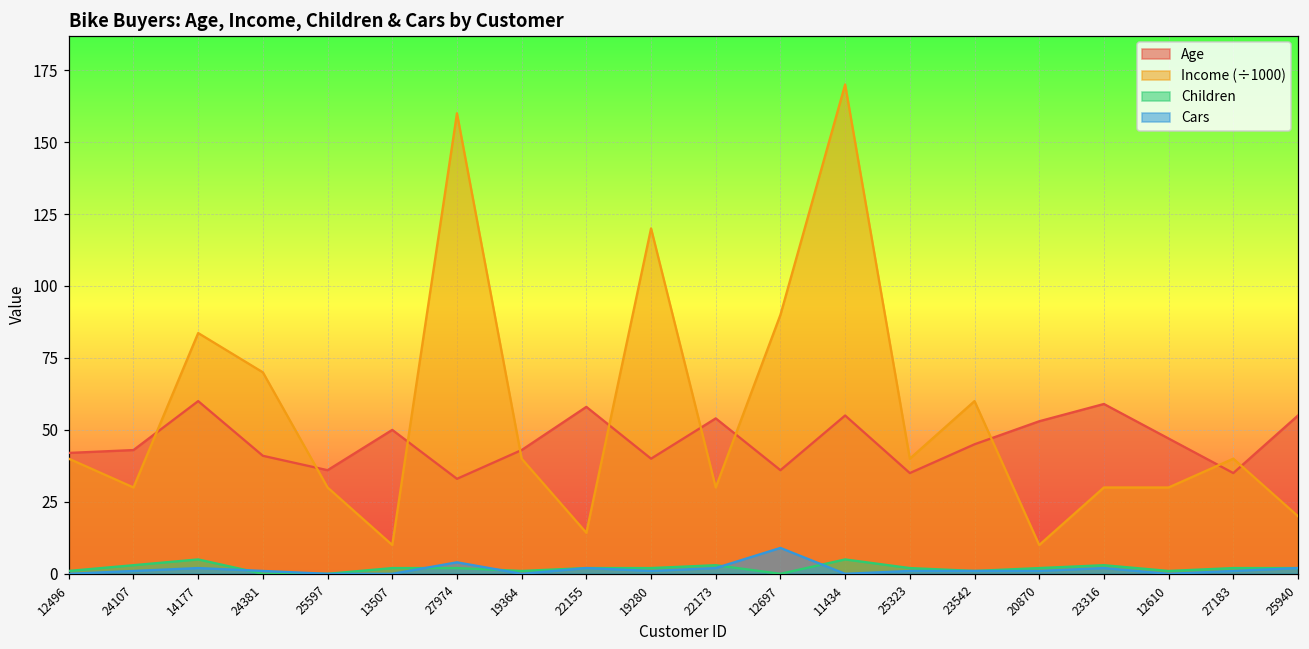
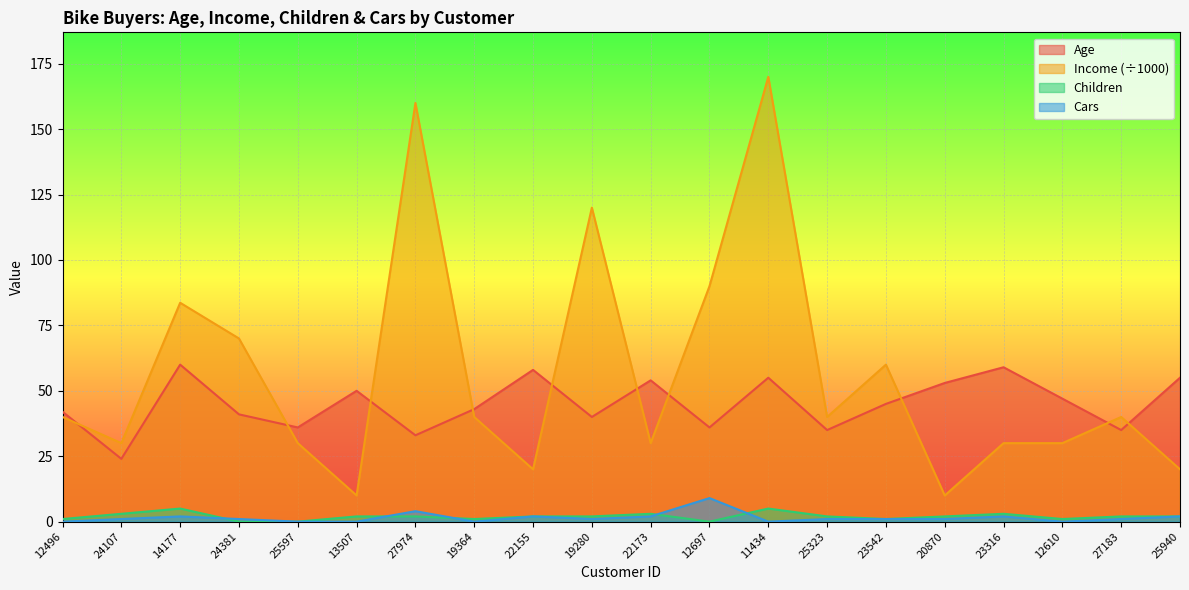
Age, 24107: 43 -> 24
Income (÷1000), 22155: 14 -> 20
